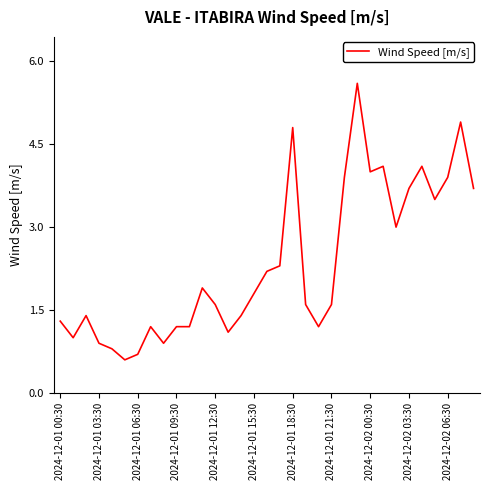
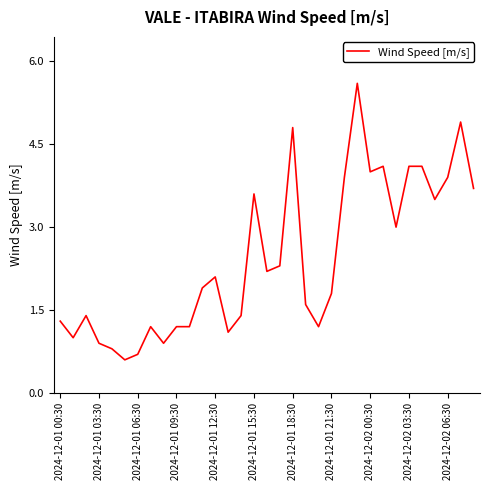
2024-12-01 12:30: 1.6 -> 2.1
2024-12-01 15:30: 1.8 -> 3.6
2024-12-01 21:30: 1.6 -> 1.8
2024-12-02 03:30: 3.7 -> 4.1
